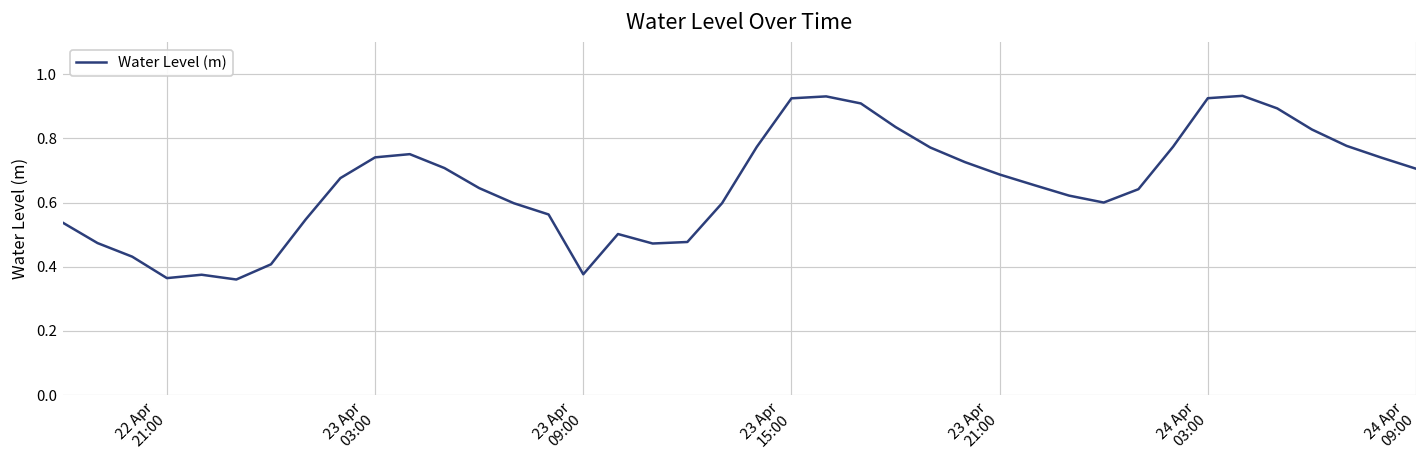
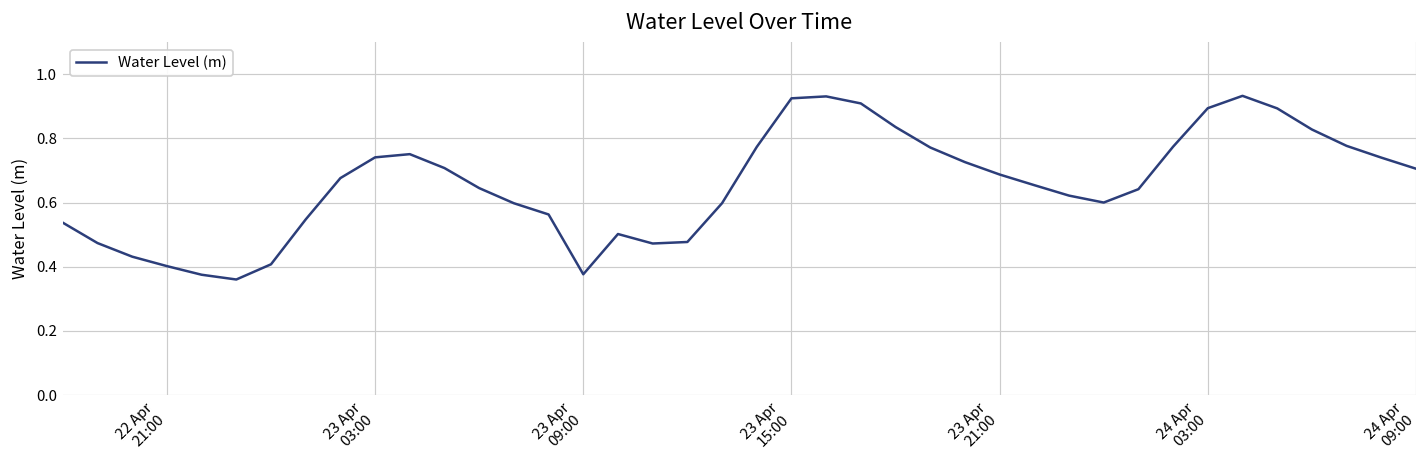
22 Apr 21:00: 0.36 -> 0.40
24 Apr 03:00: 0.93 -> 0.89
